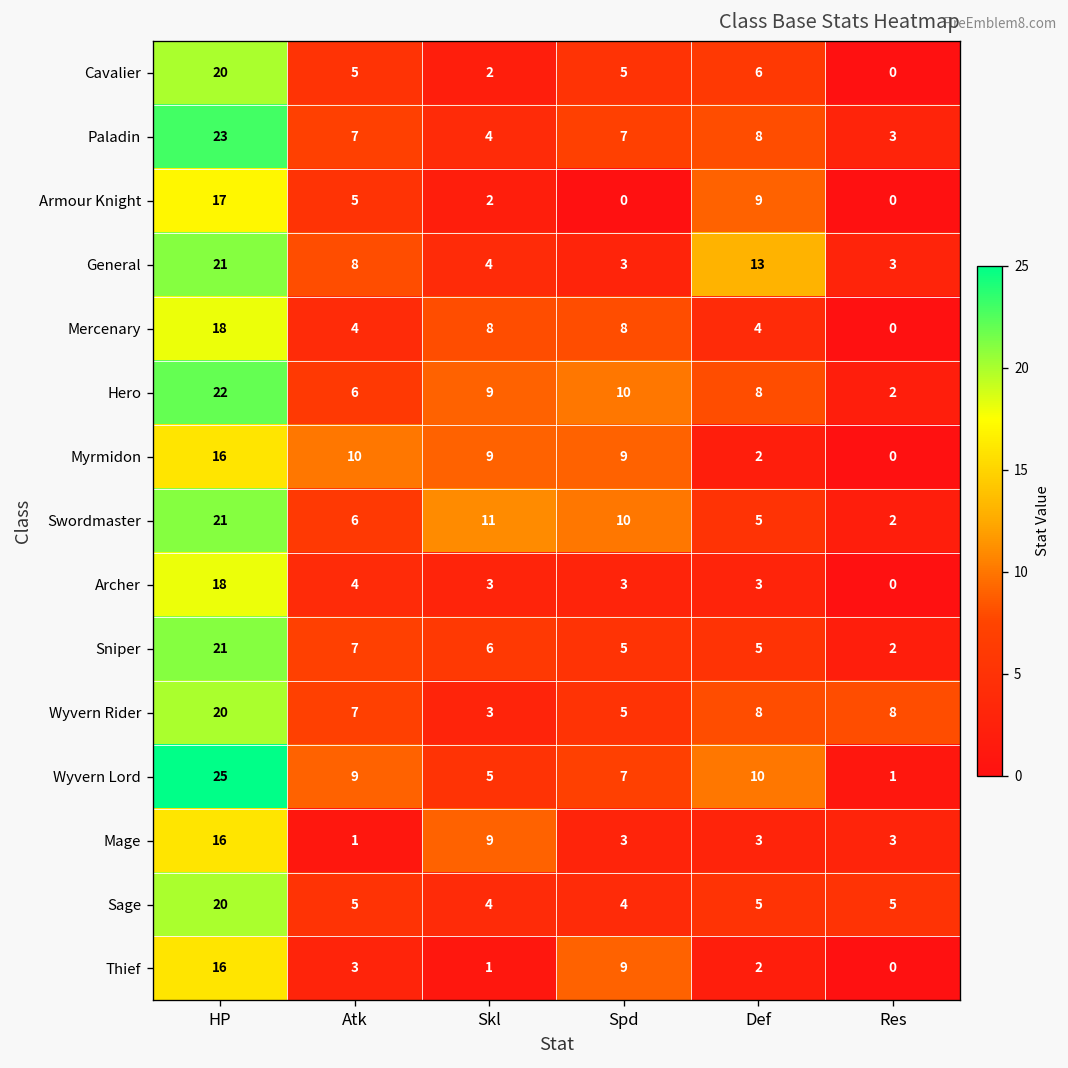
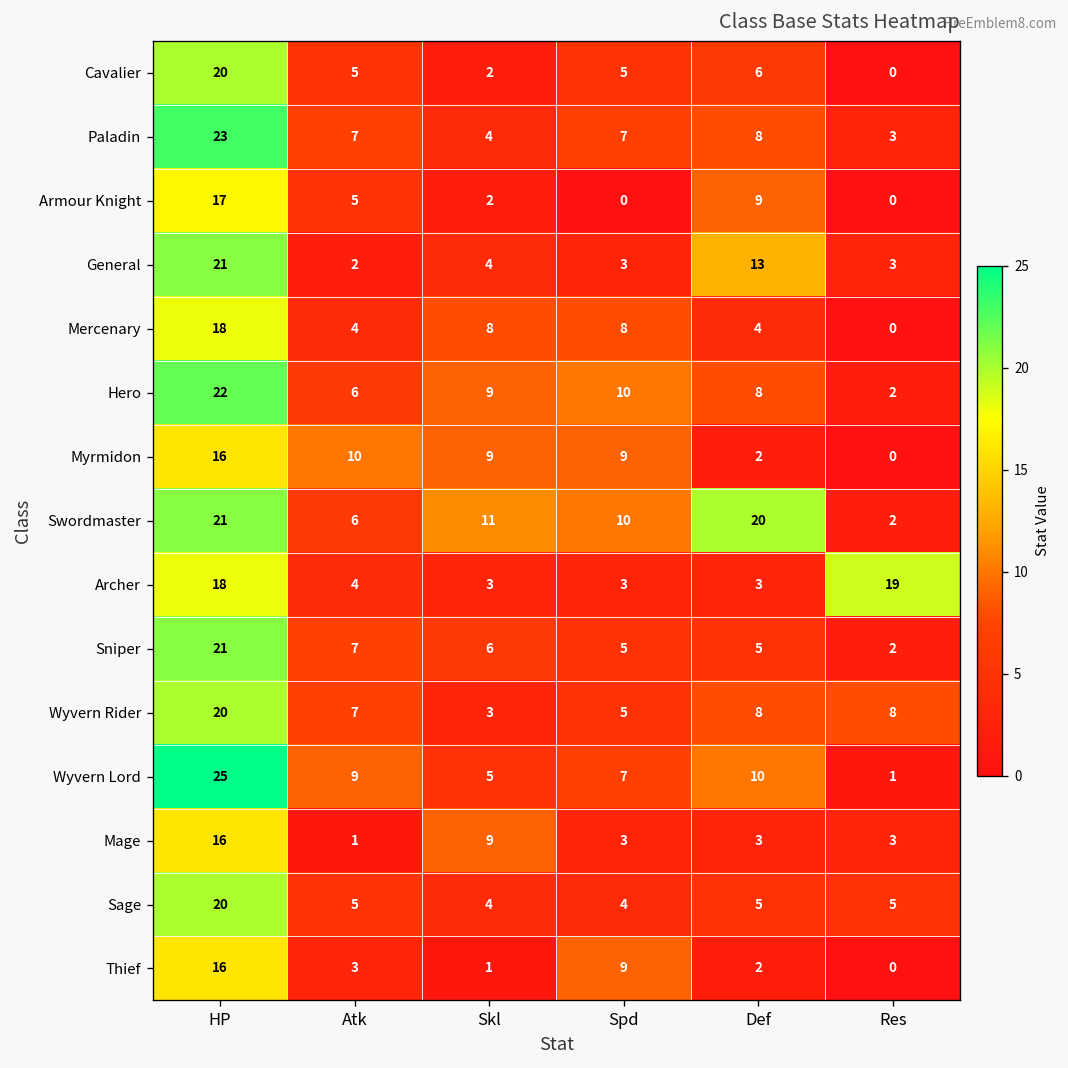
General, Atk: 8 -> 2
Swordmaster, Def: 5 -> 20
Archer, Res: 0 -> 19
